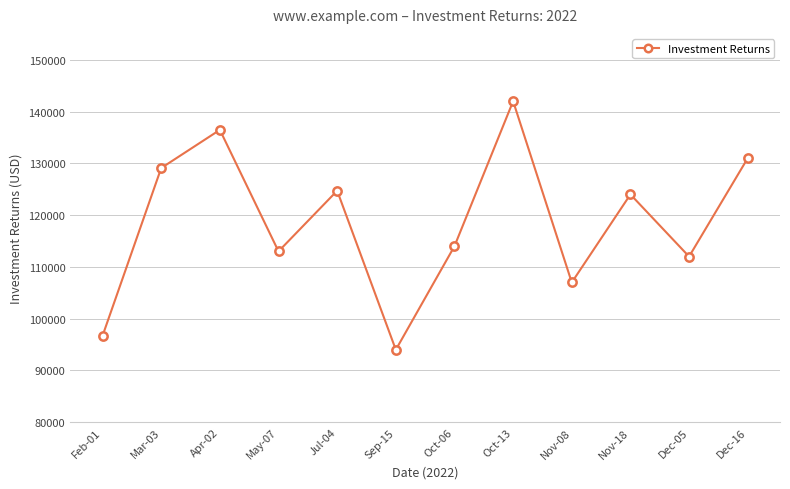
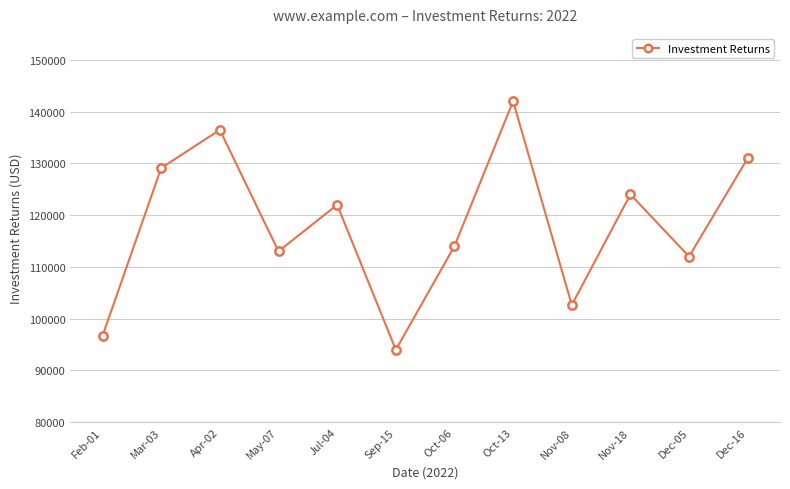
Jul-04: 125000 -> 122000
Nov-08: 107000 -> 103000
